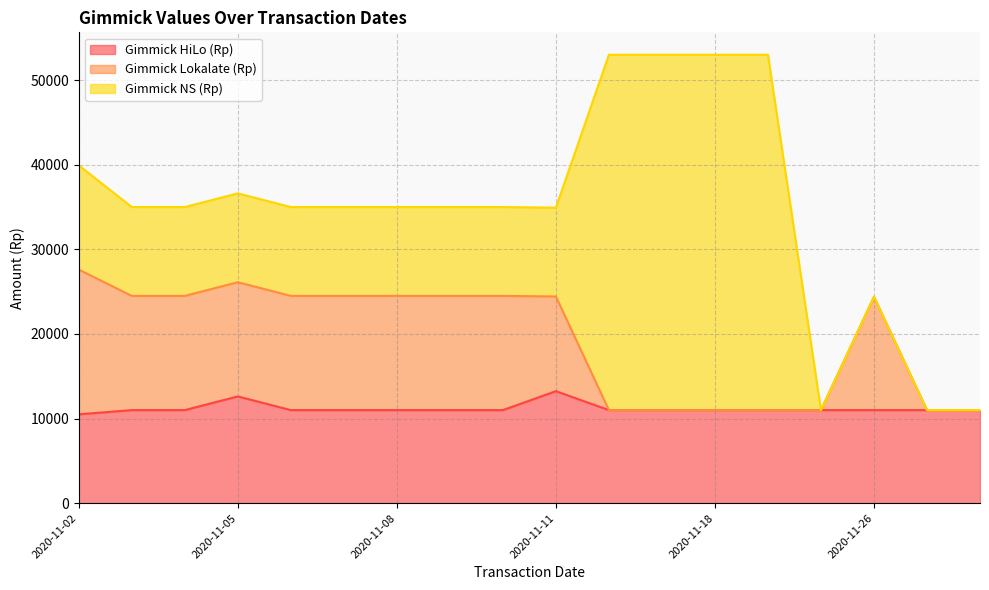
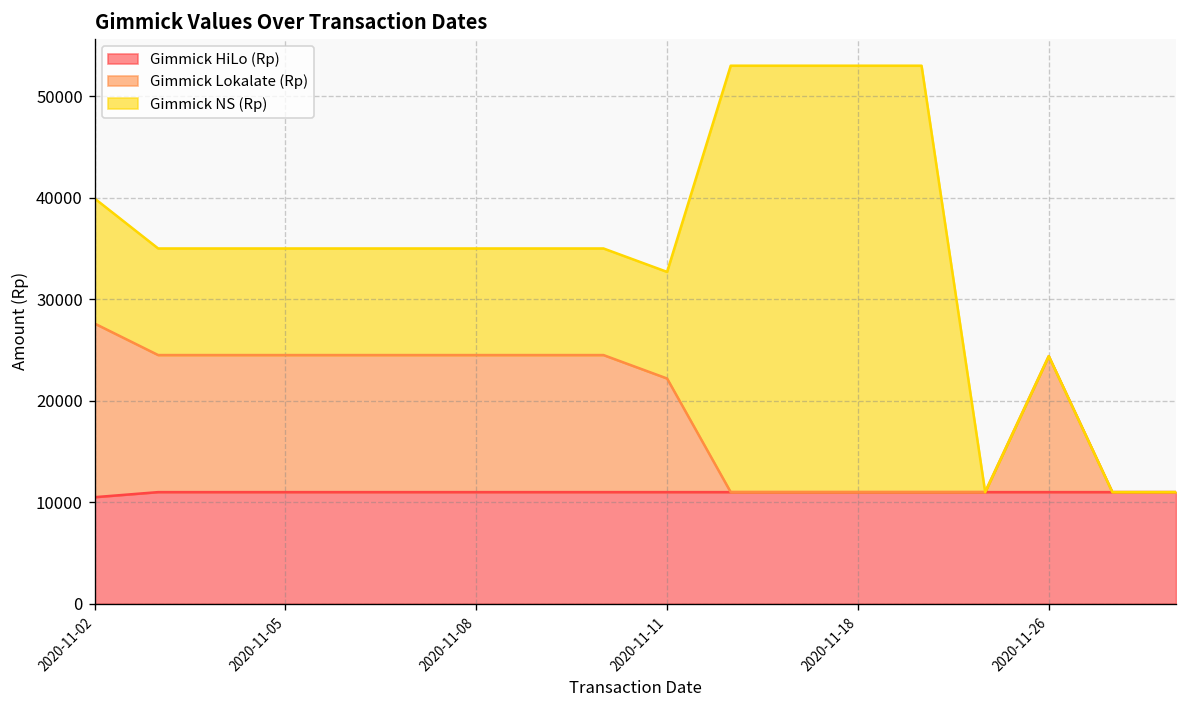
Gimmick HiLo (Rp), 2020-11-05: 13000 -> 11000
Gimmick HiLo (Rp), 2020-11-11: 13000 -> 11000
